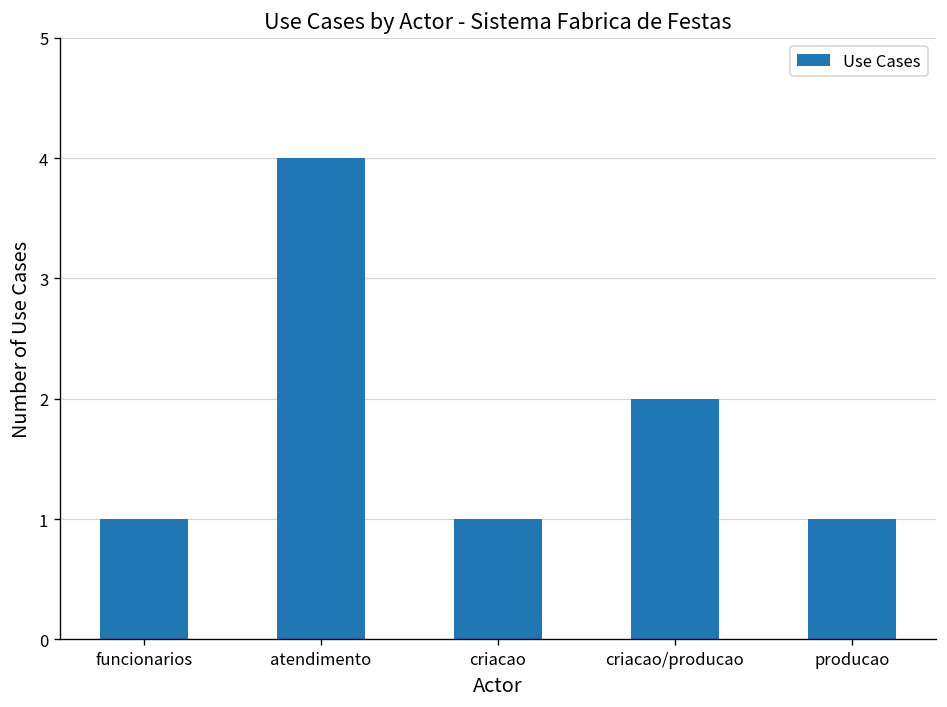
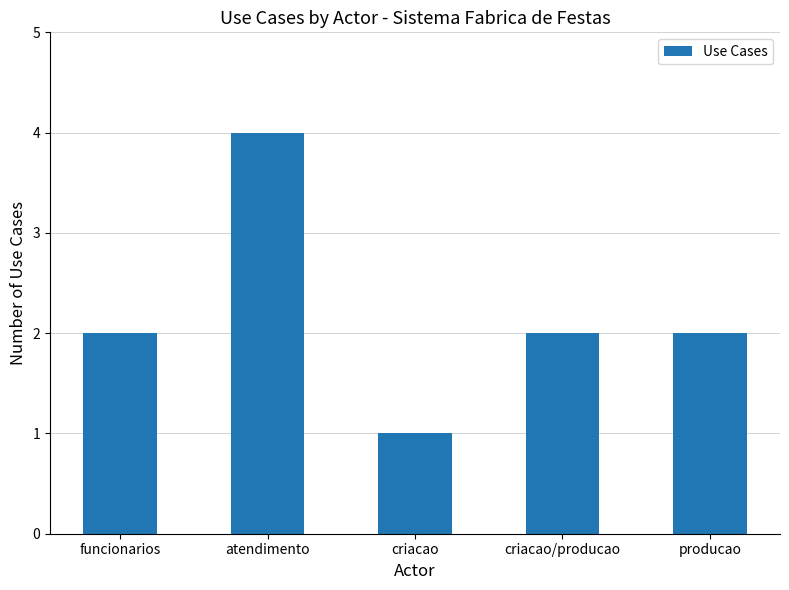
funcionarios: 1 -> 2
producao: 1 -> 2
